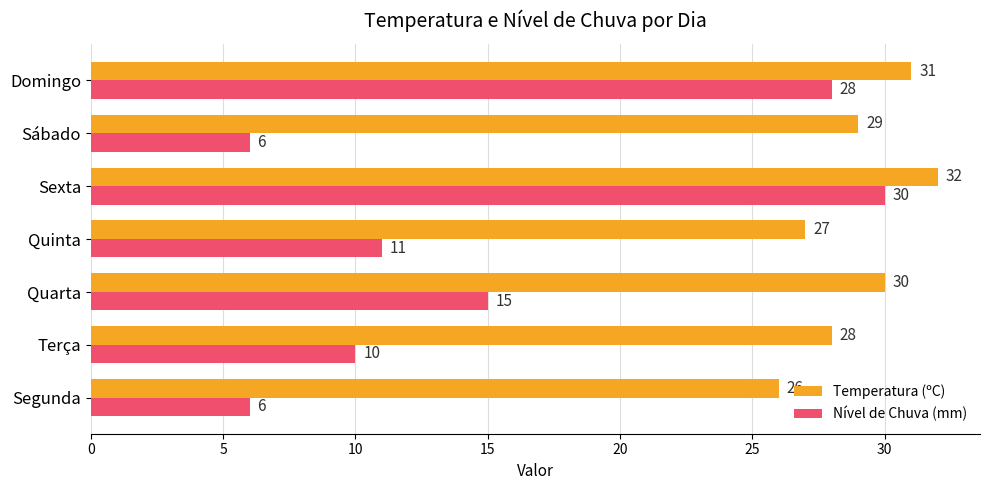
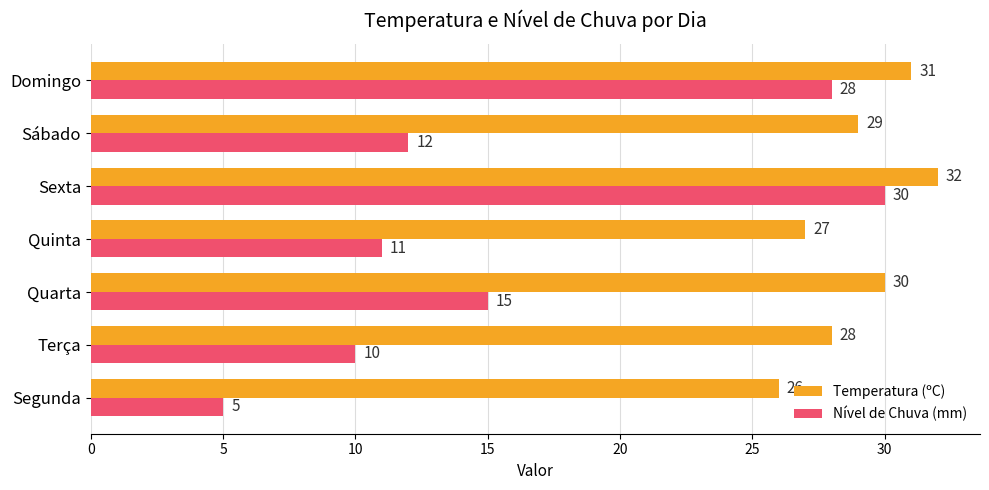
Nível de Chuva (mm), Sábado: 6 -> 12
Nível de Chuva (mm), Segunda: 6 -> 5
